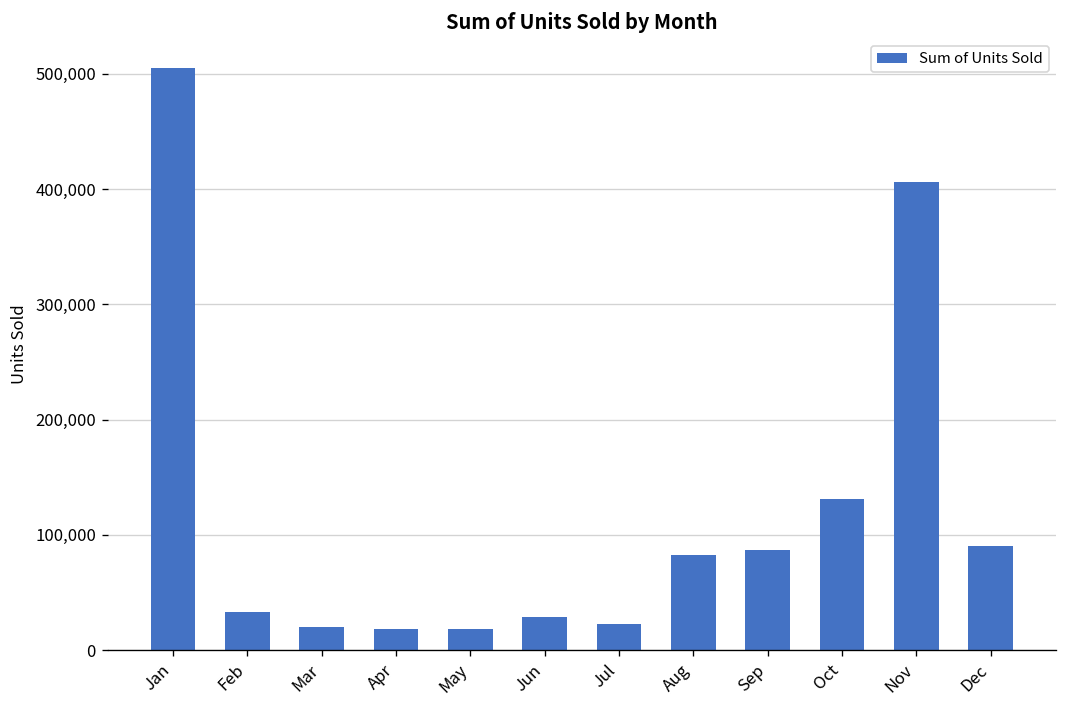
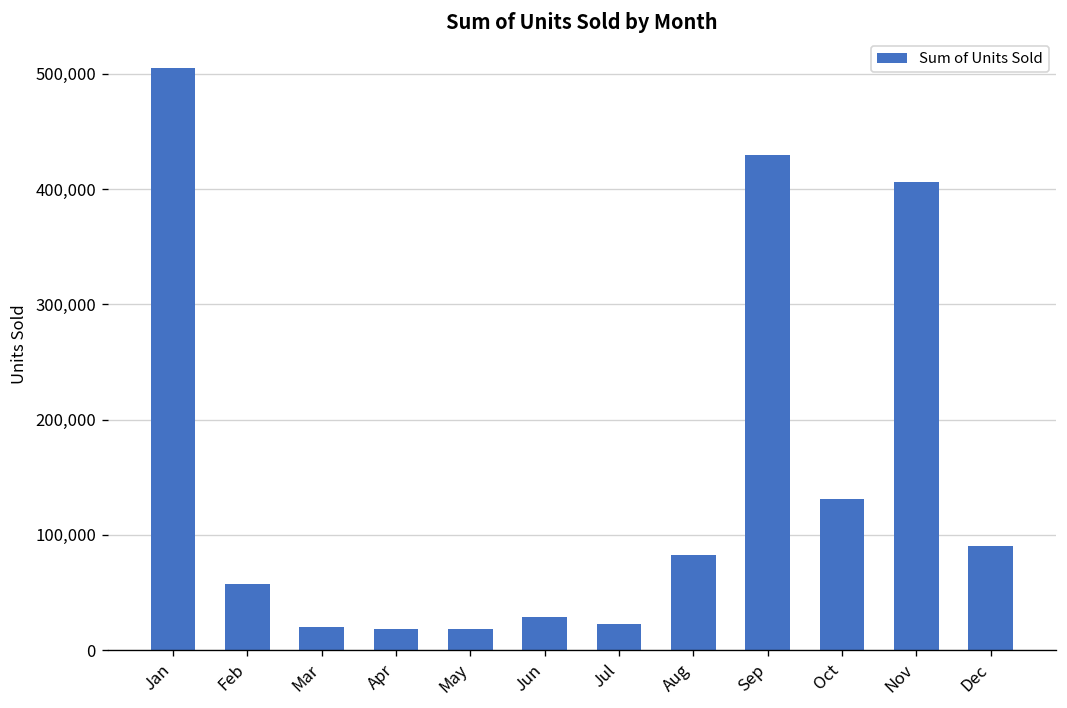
Feb: 30,000 -> 60,000
Sep: 90,000 -> 430,000
